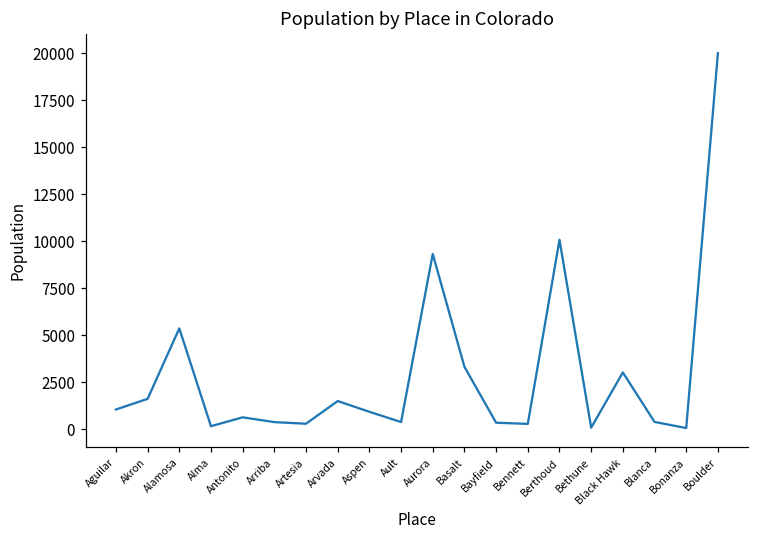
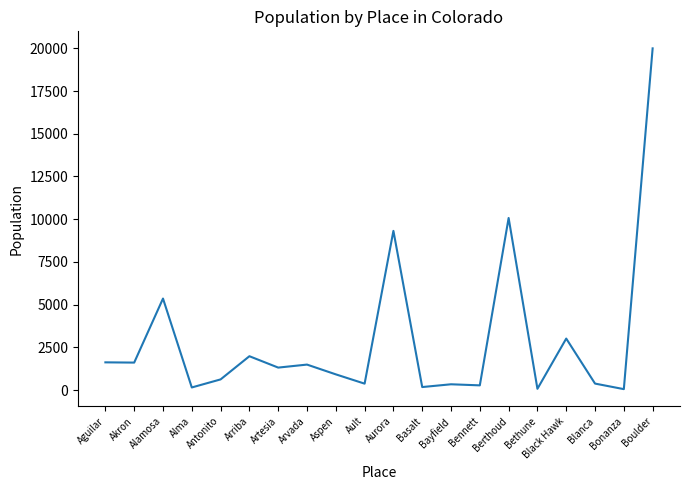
Aguilar: 1000 -> 1600
Arriba: 400 -> 2000
Artesia: 300 -> 1300
Basalt: 3300 -> 200
